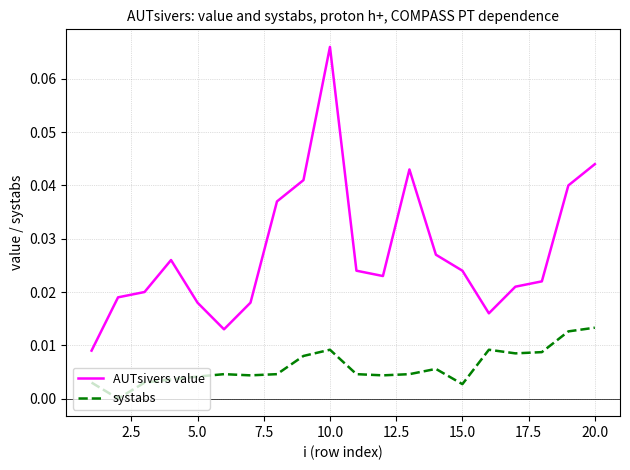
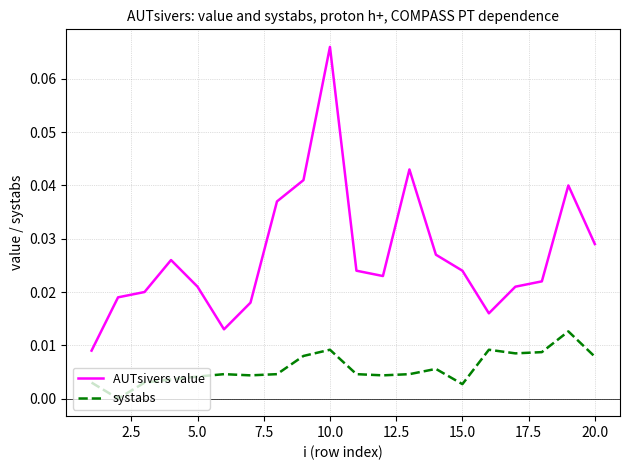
AUTsivers value, 5.0: 0.018 -> 0.021
AUTsivers value, 20.0: 0.044 -> 0.029
systabs, 20.0: 0.013 -> 0.008
